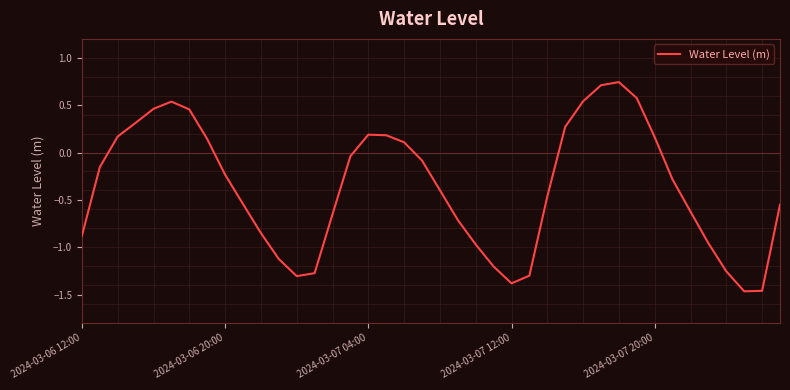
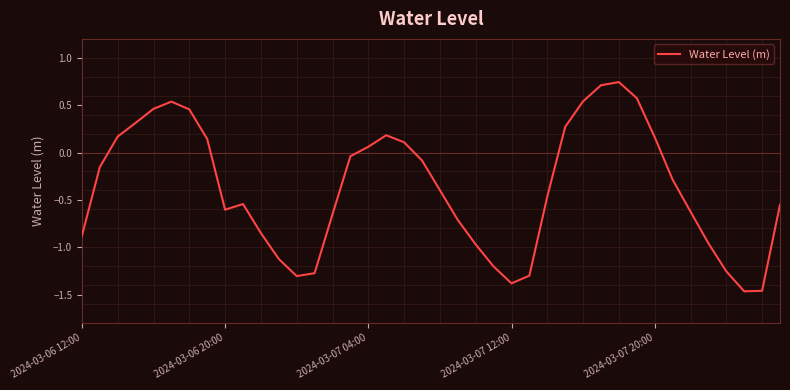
2024-03-06 20:00: -0.2 -> -0.6
2024-03-07 04:00: 0.2 -> 0.1
